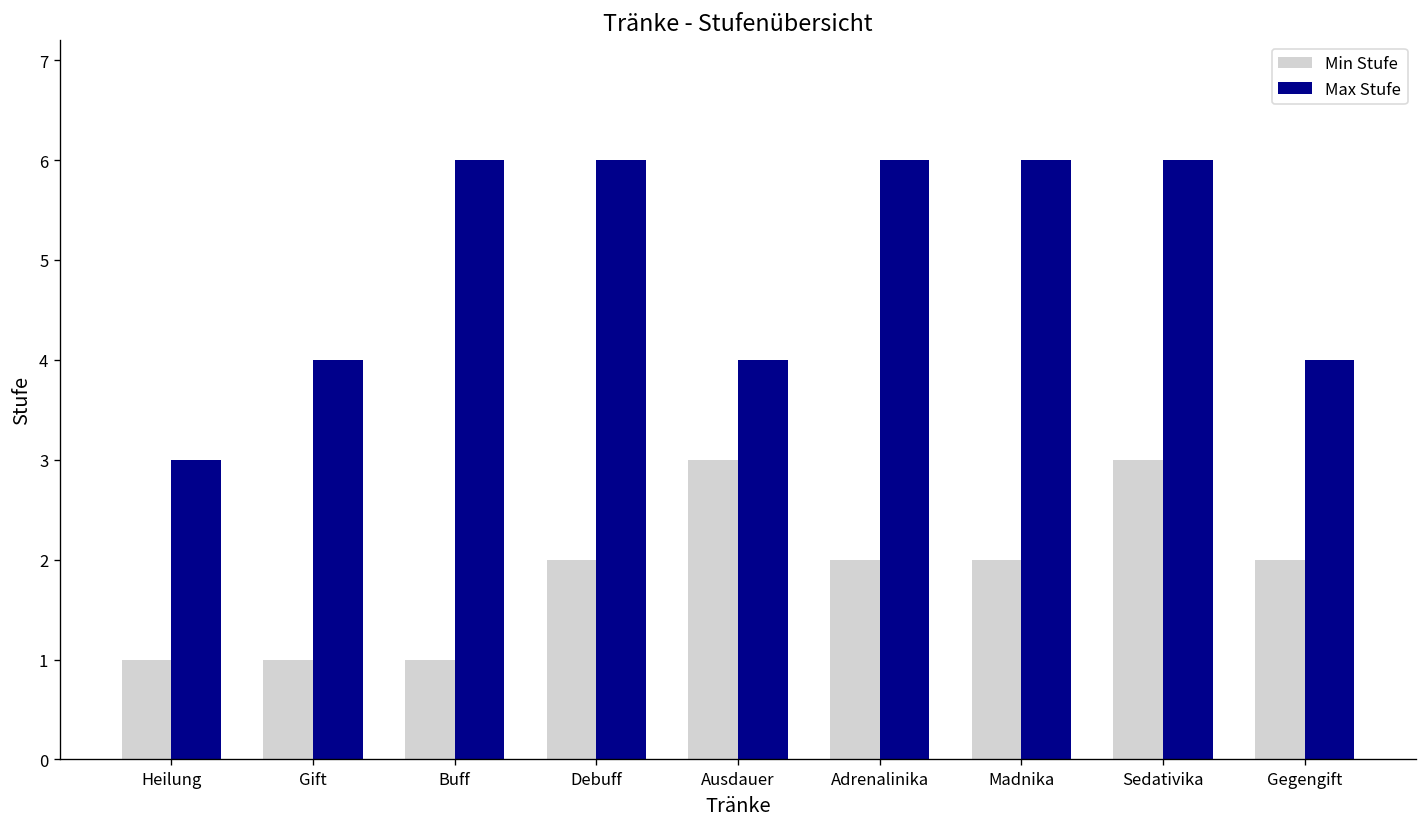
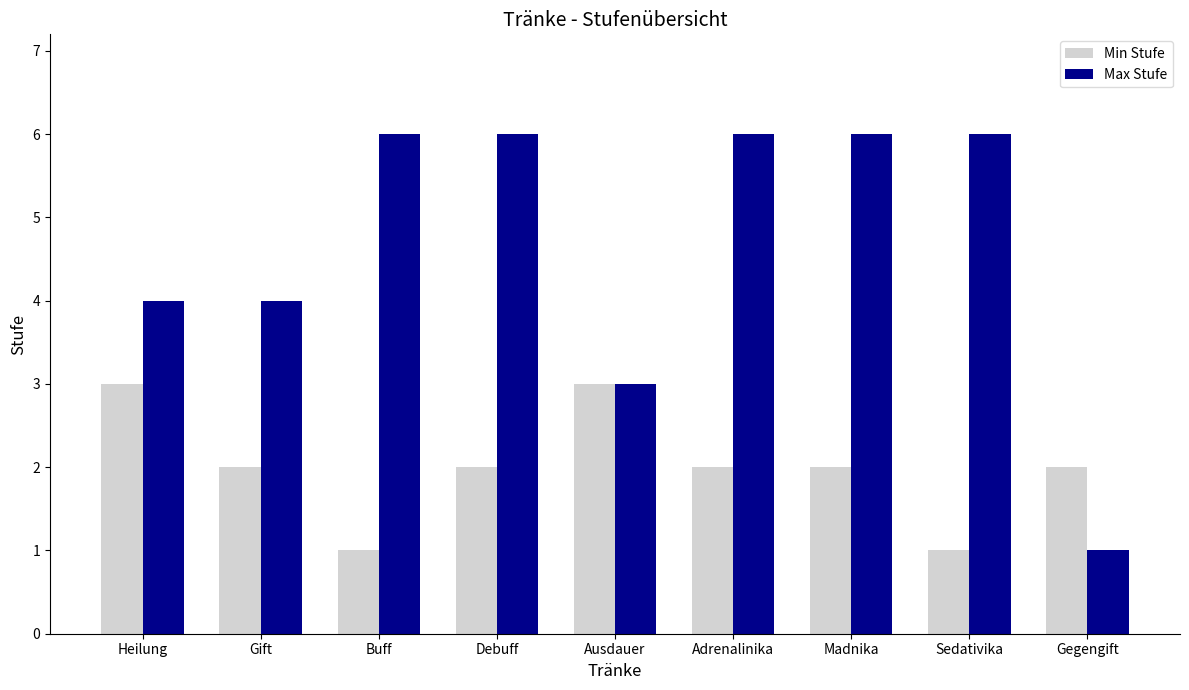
Min Stufe, Heilung: 1 -> 3
Max Stufe, Heilung: 3 -> 4
Min Stufe, Gift: 1 -> 2
Max Stufe, Ausdauer: 4 -> 3
Min Stufe, Sedativika: 3 -> 1
Max Stufe, Gegengift: 4 -> 1
